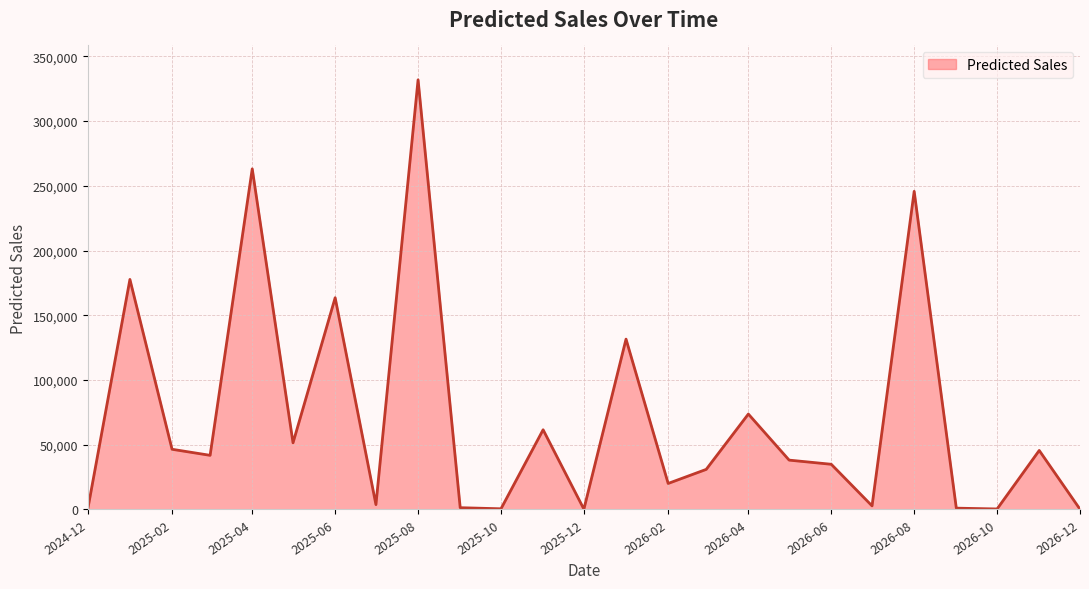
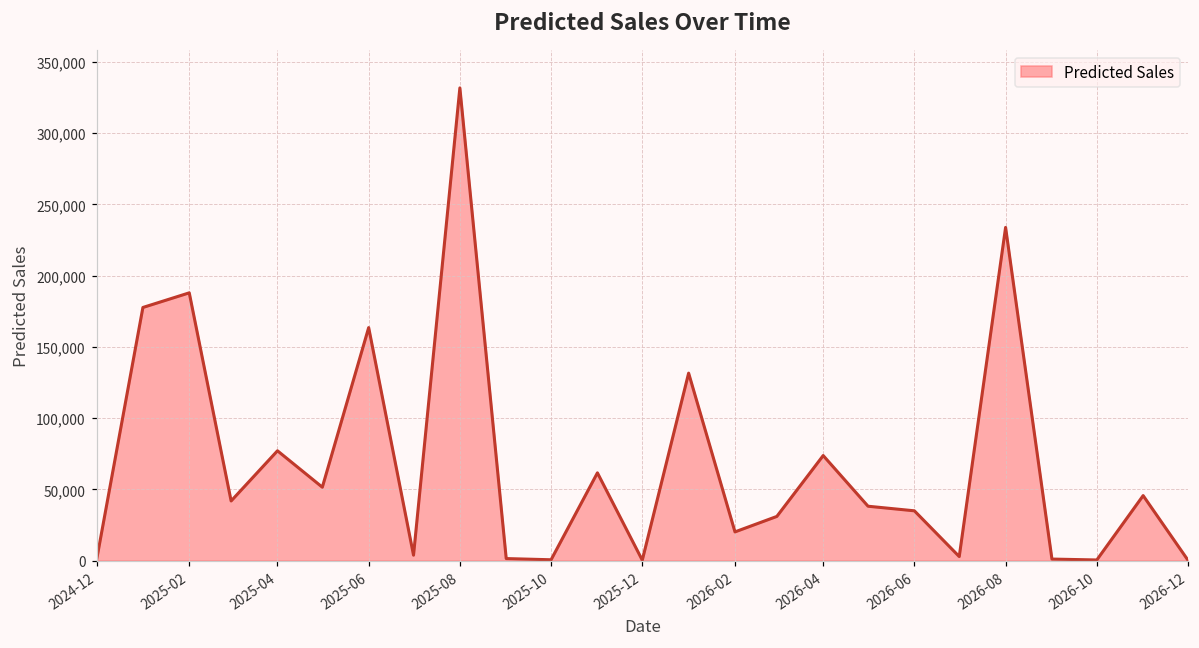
2025-02: 46,000 -> 188,000
2025-04: 263,000 -> 77,000
2026-08: 246,000 -> 234,000
